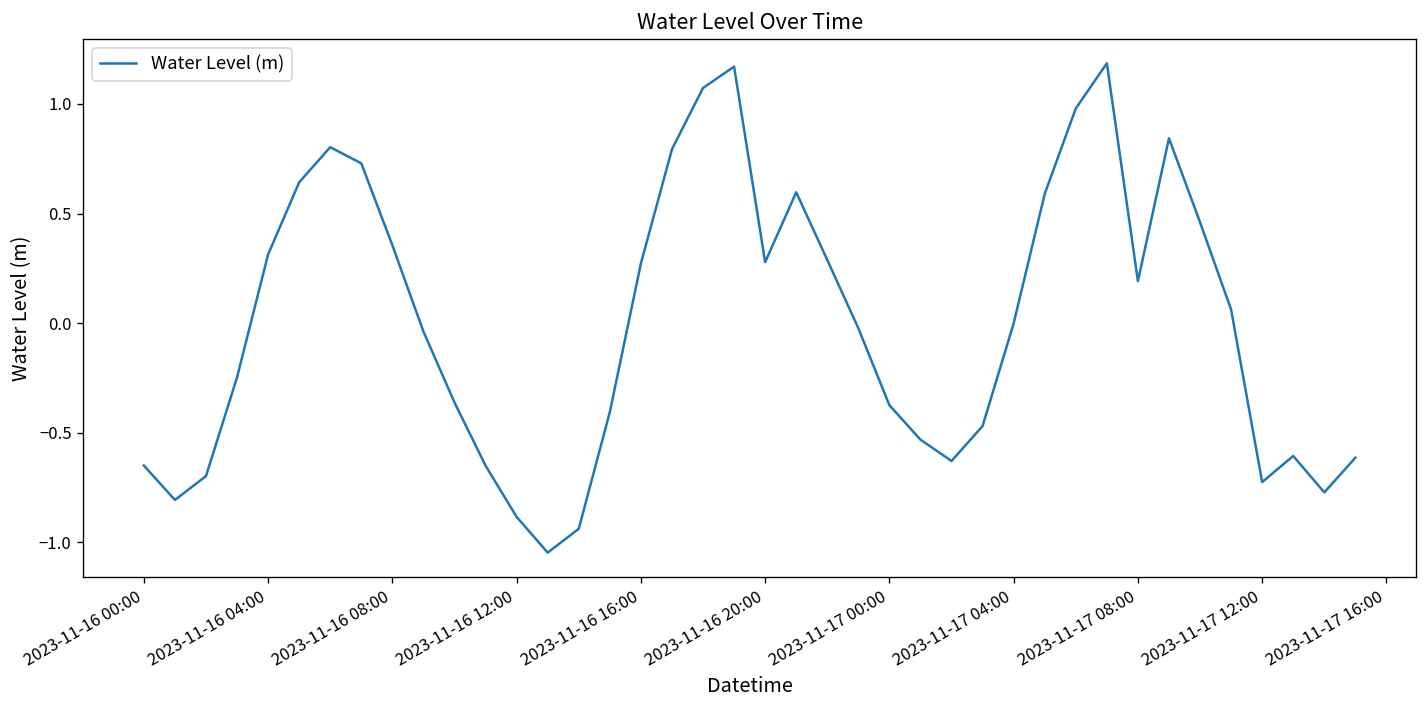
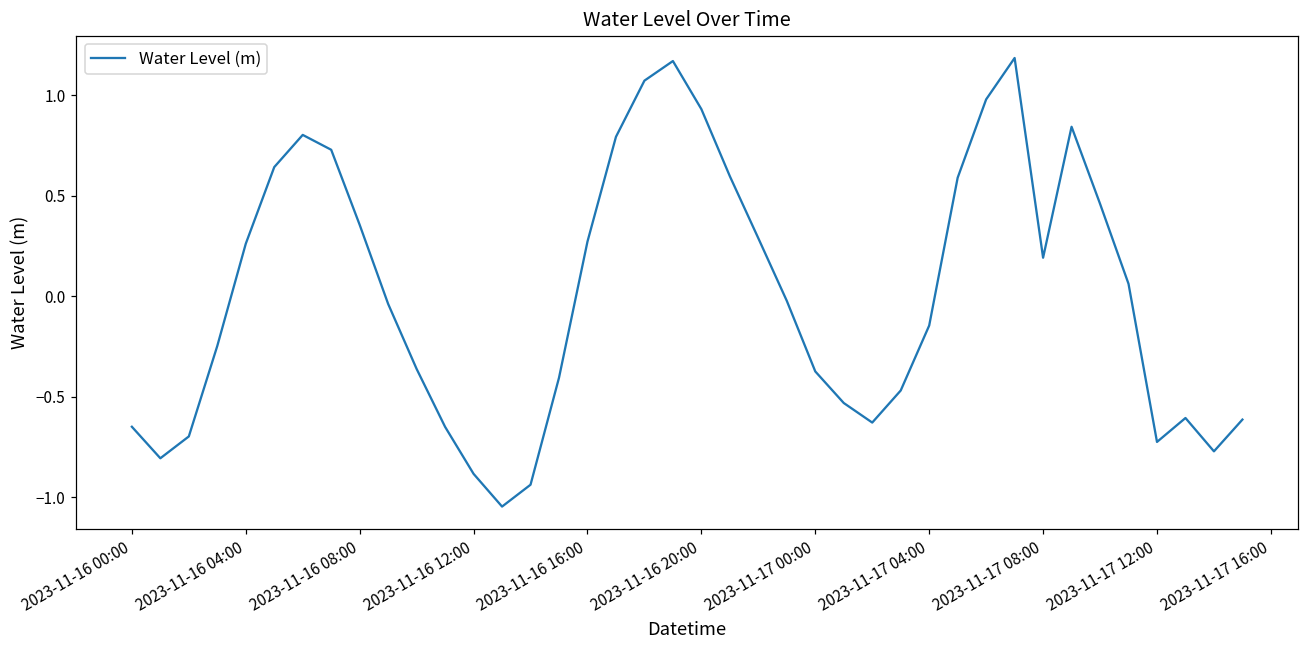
2023-11-16 04:00: 0.31 -> 0.26
2023-11-16 20:00: 0.28 -> 0.93
2023-11-17 04:00: 0.00 -> -0.15
